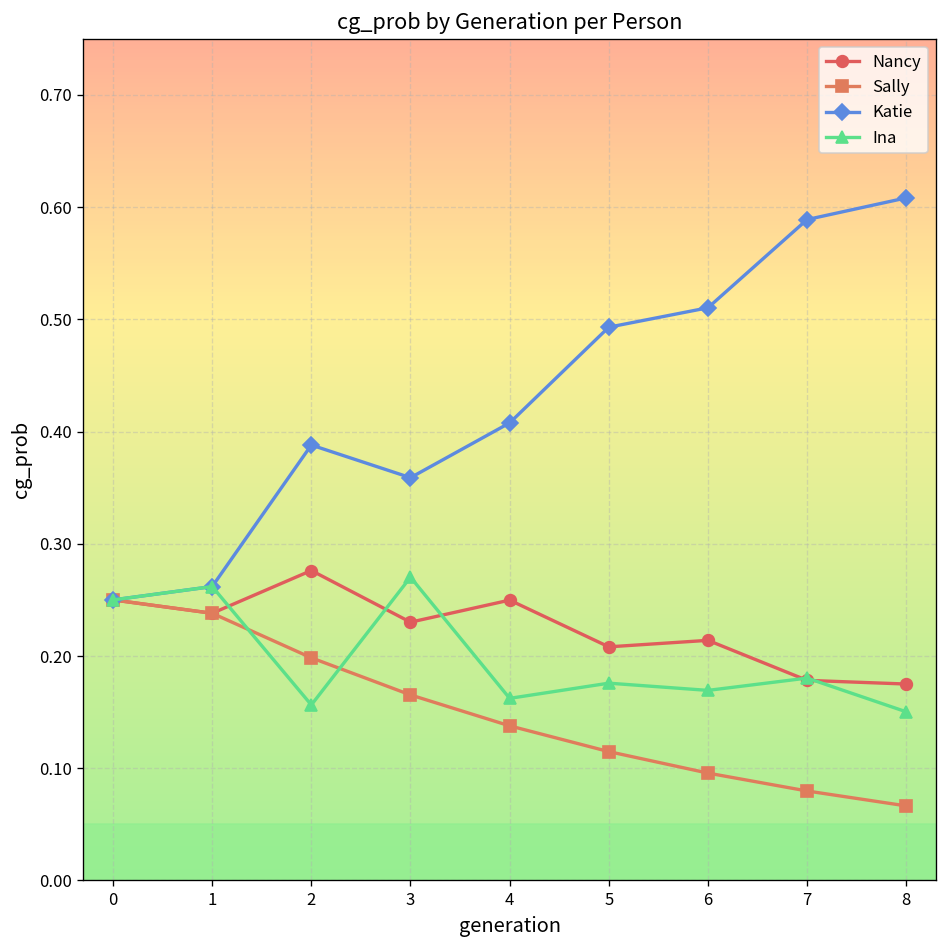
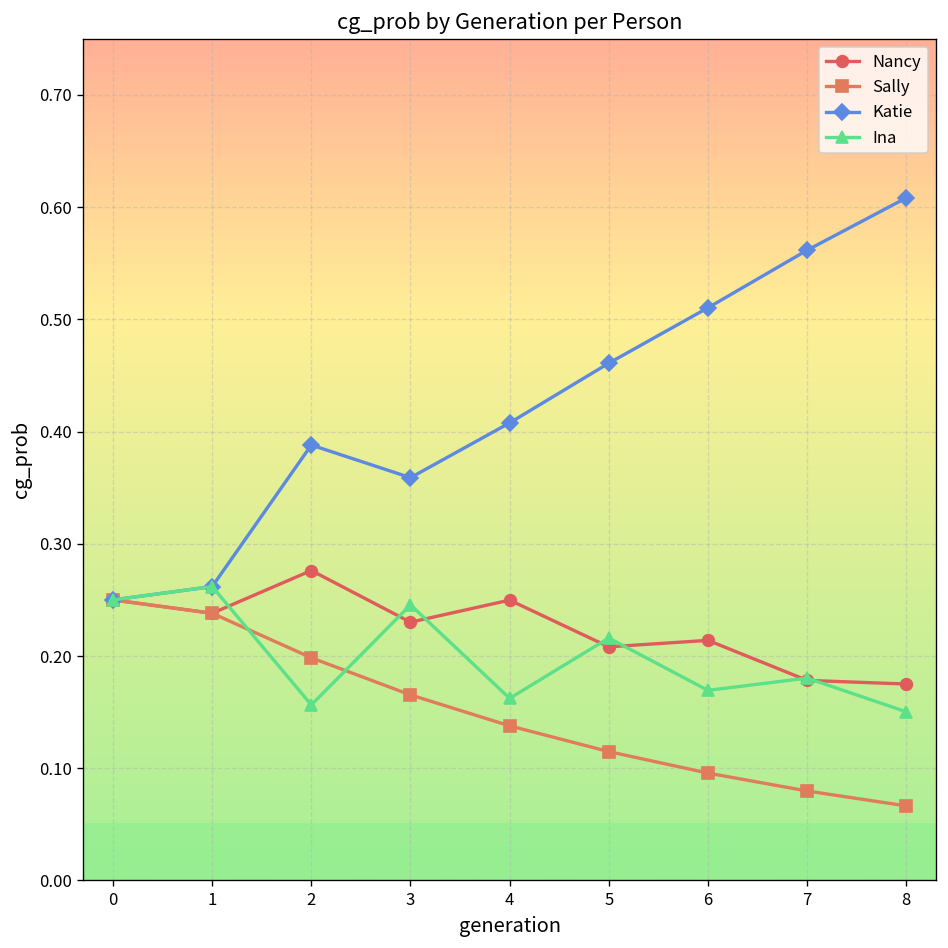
Ina, 3: 0.27 -> 0.25
Katie, 5: 0.49 -> 0.46
Ina, 5: 0.18 -> 0.22
Katie, 7: 0.59 -> 0.56
